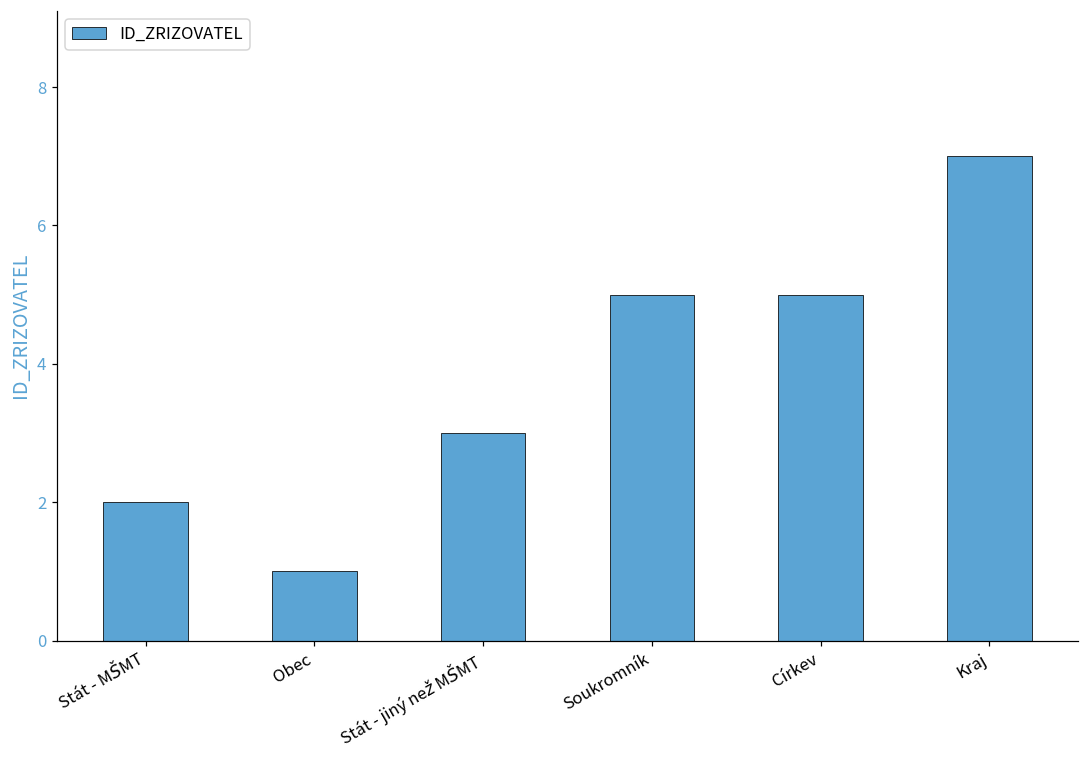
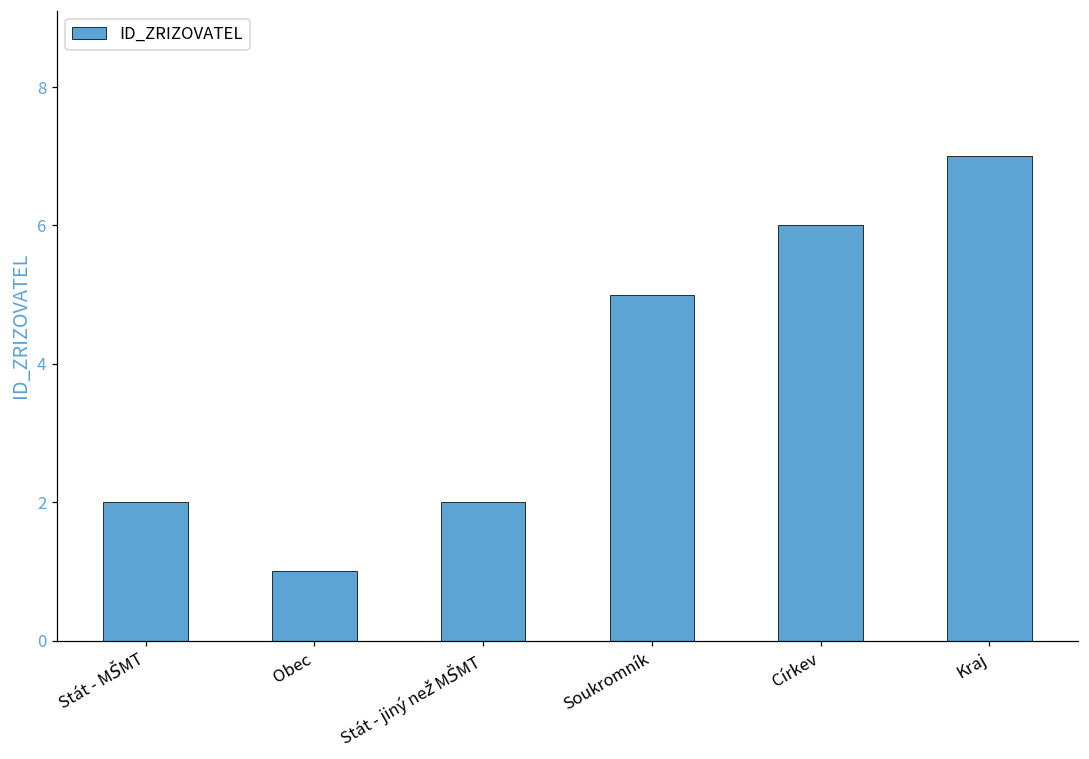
Stát - jiný než MŠMT: 3 -> 2
Církev: 5 -> 6
